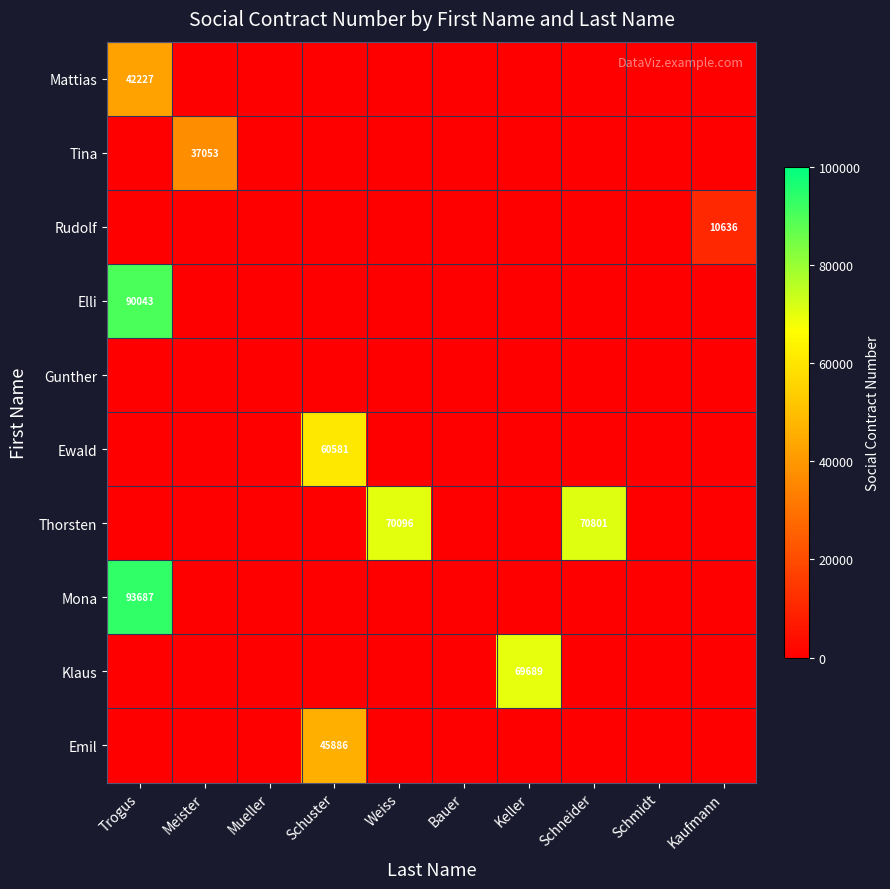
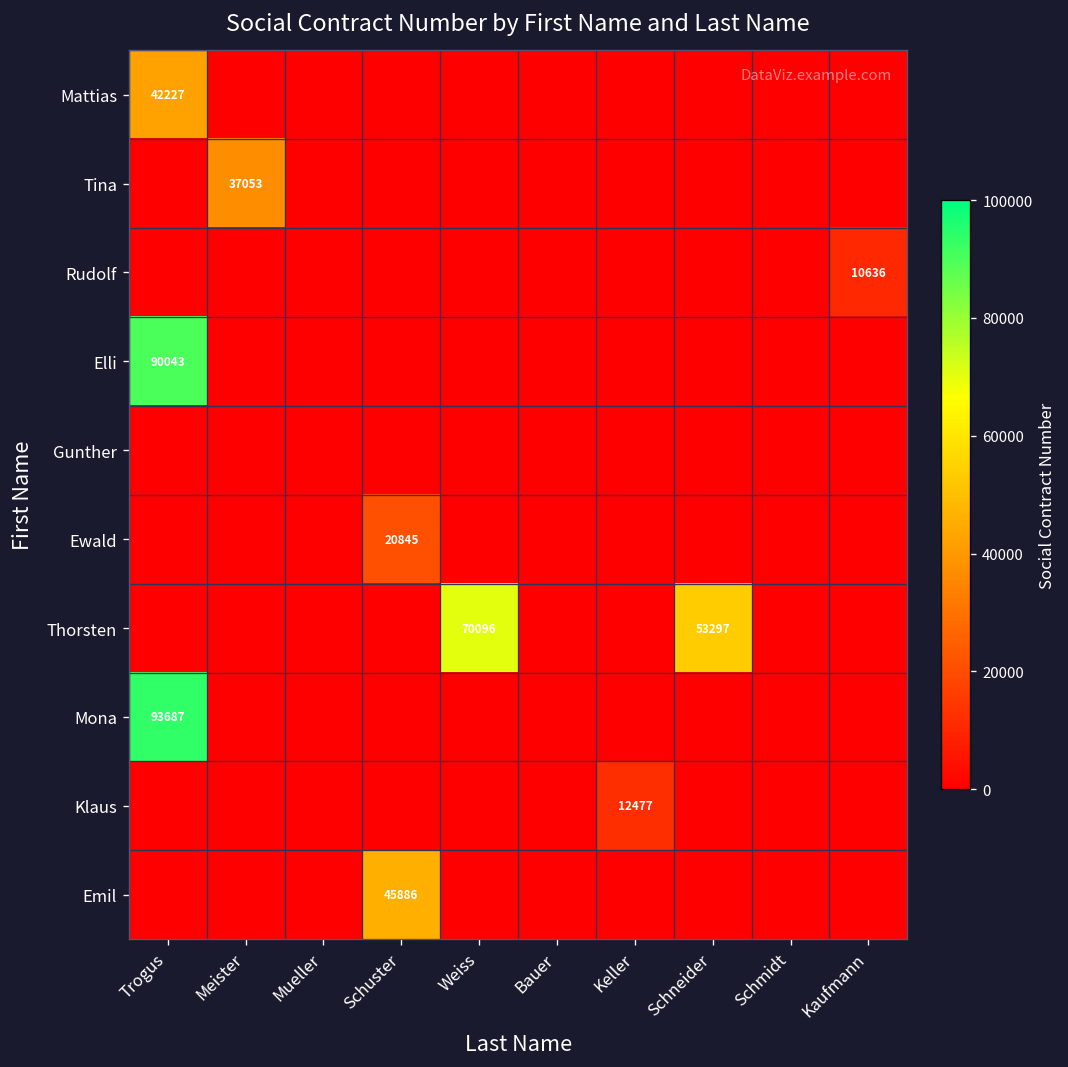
Ewald, Schuster: 60581 -> 20845
Thorsten, Schneider: 70801 -> 53297
Klaus, Keller: 69689 -> 12477
